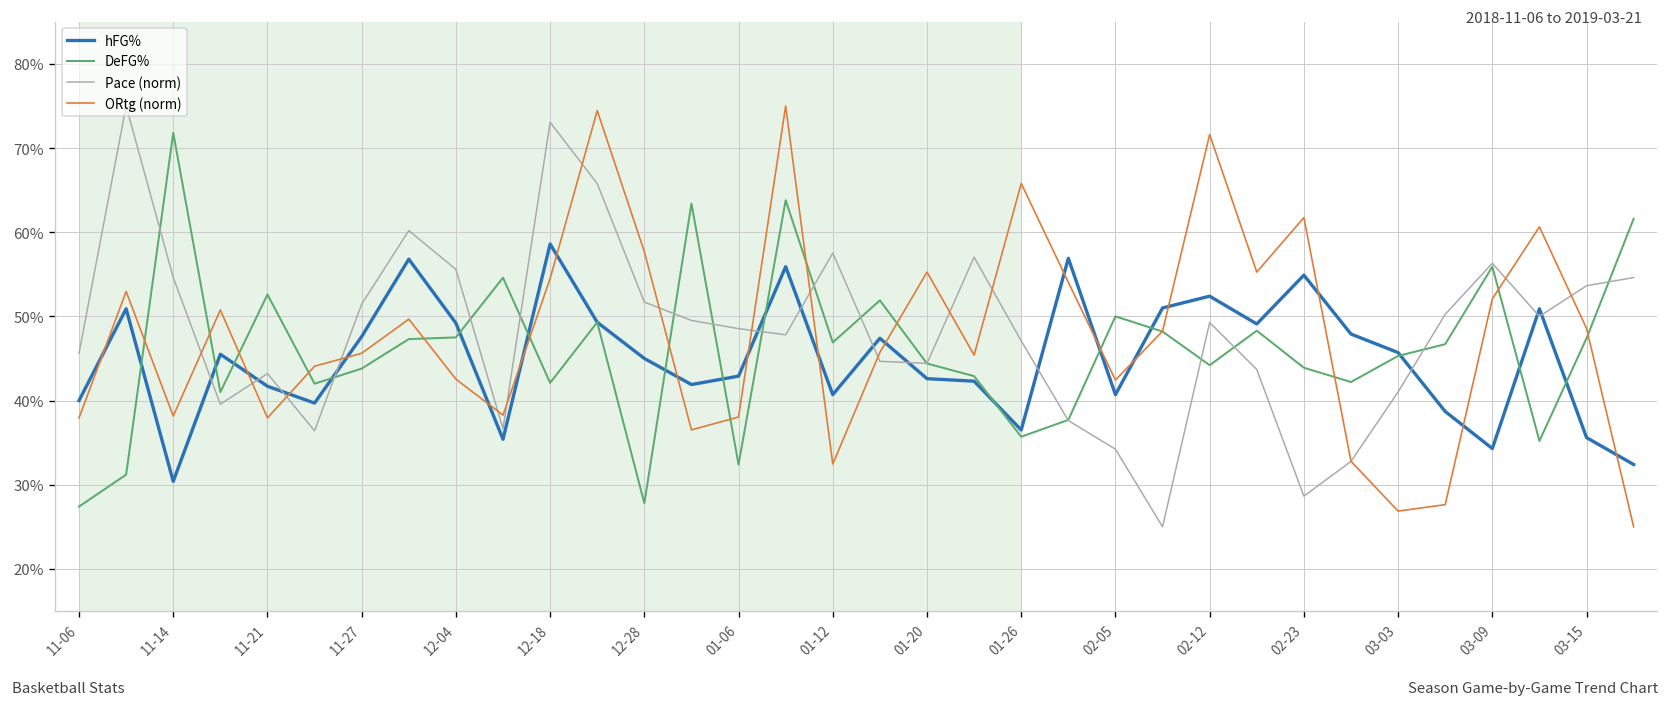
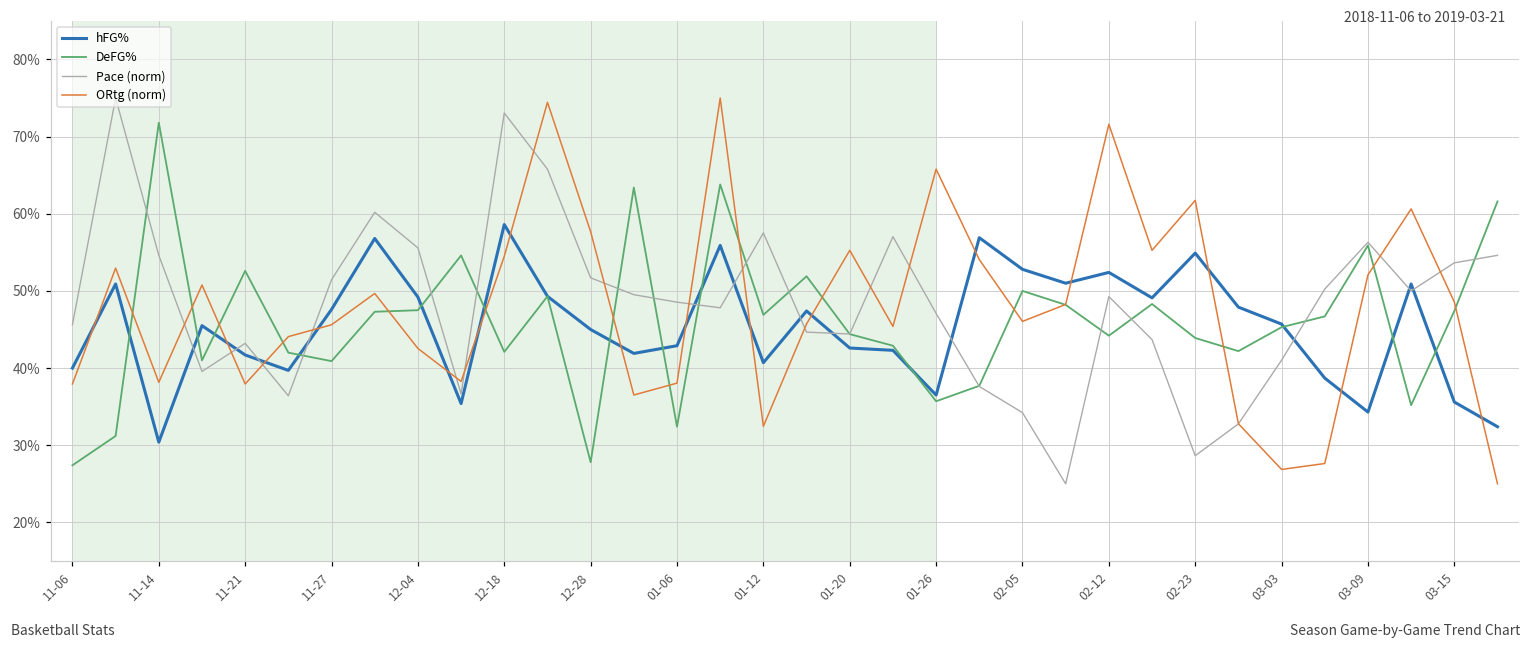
DeFG%, 11-27: 44% -> 41%
hFG%, 02-05: 41% -> 53%
ORtg (norm), 02-05: 42% -> 46%
